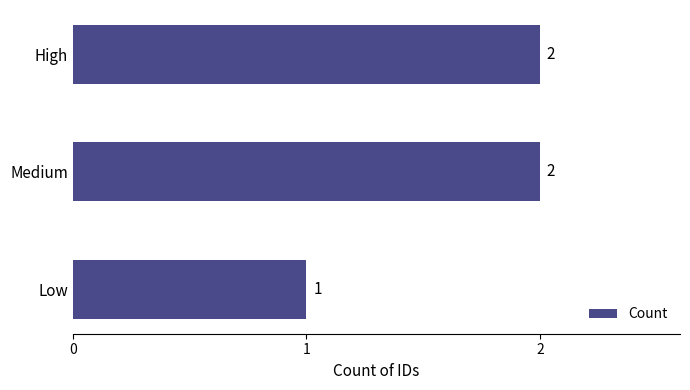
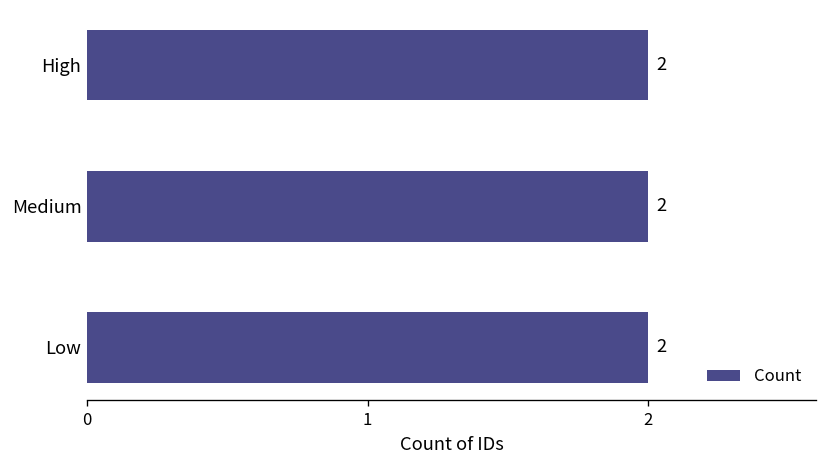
Low: 1 -> 2
